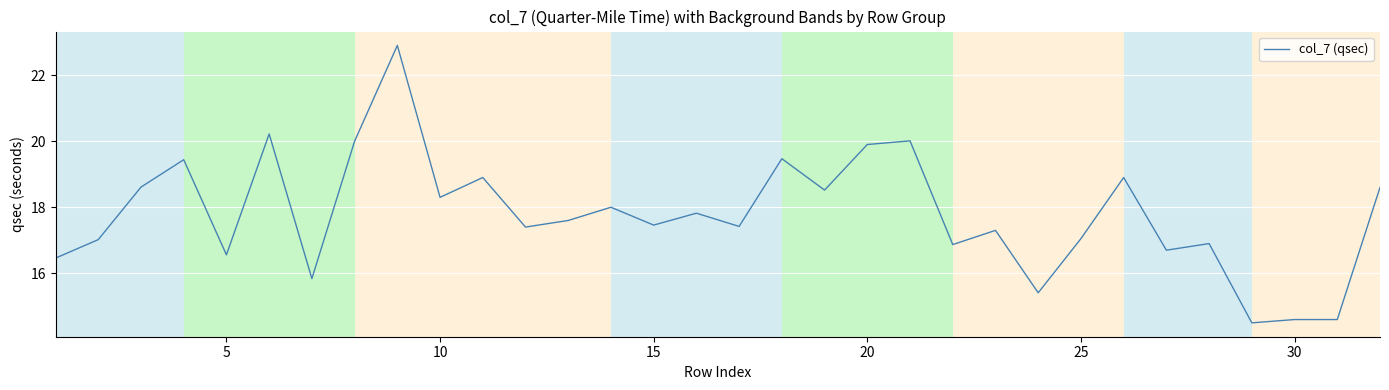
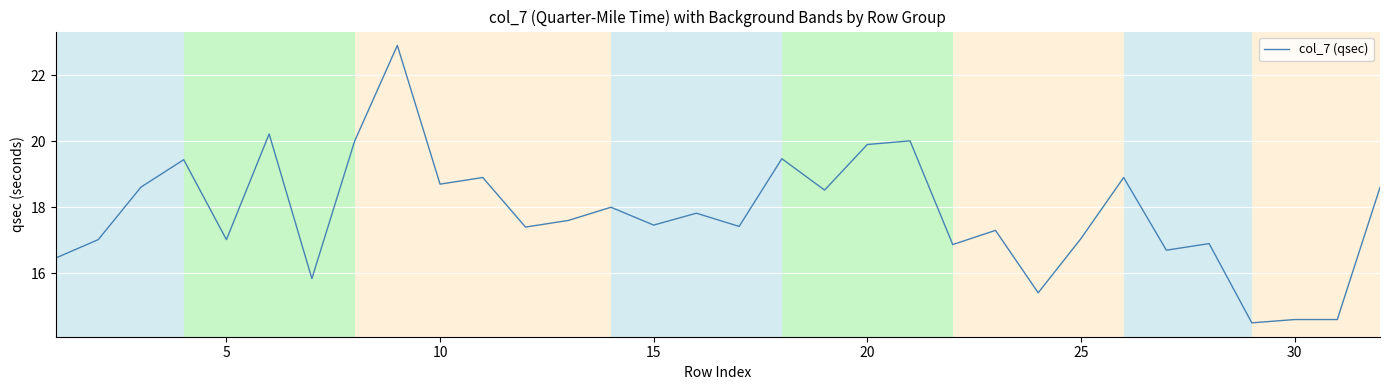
5: 16.6 -> 17.0
10: 18.3 -> 18.7
